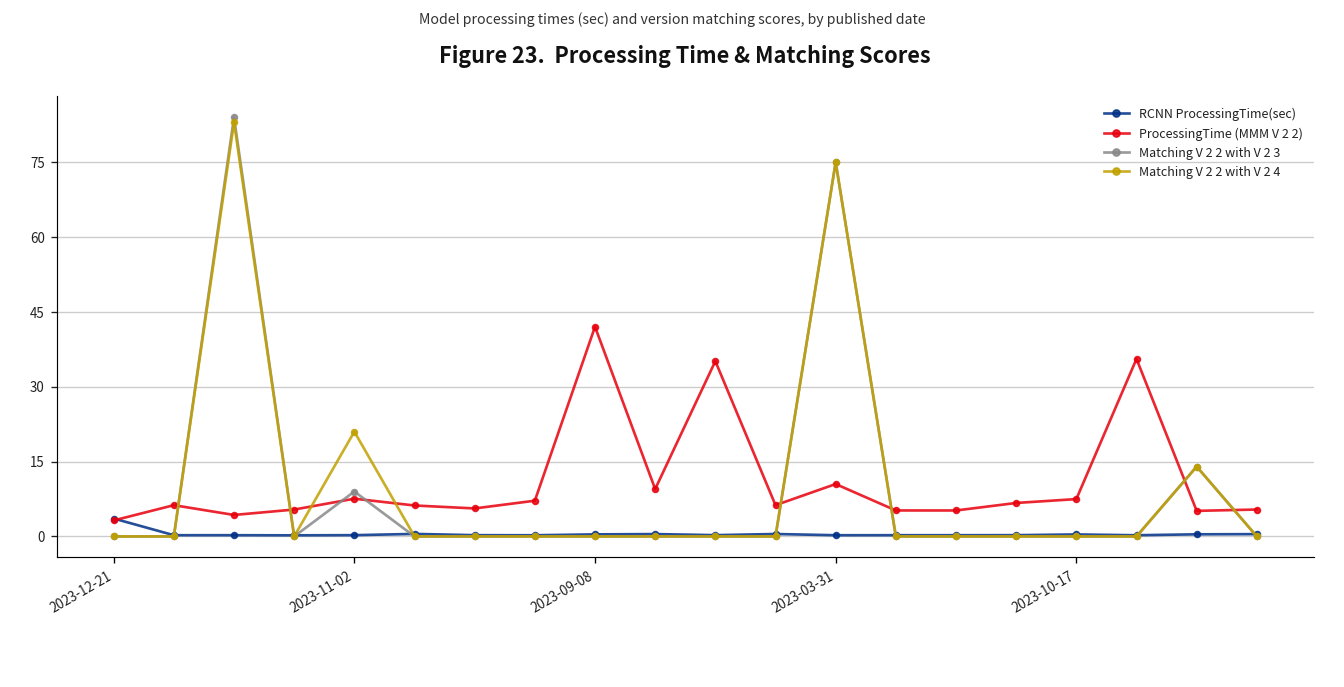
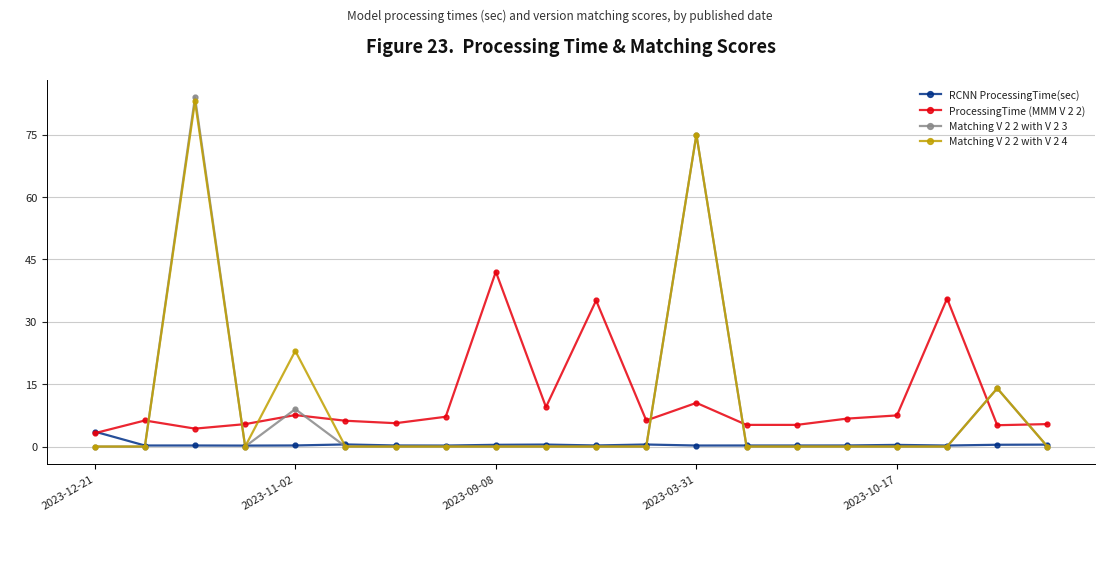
Matching V 2 2 with V 2 4, 2023-11-02: 21 -> 23
